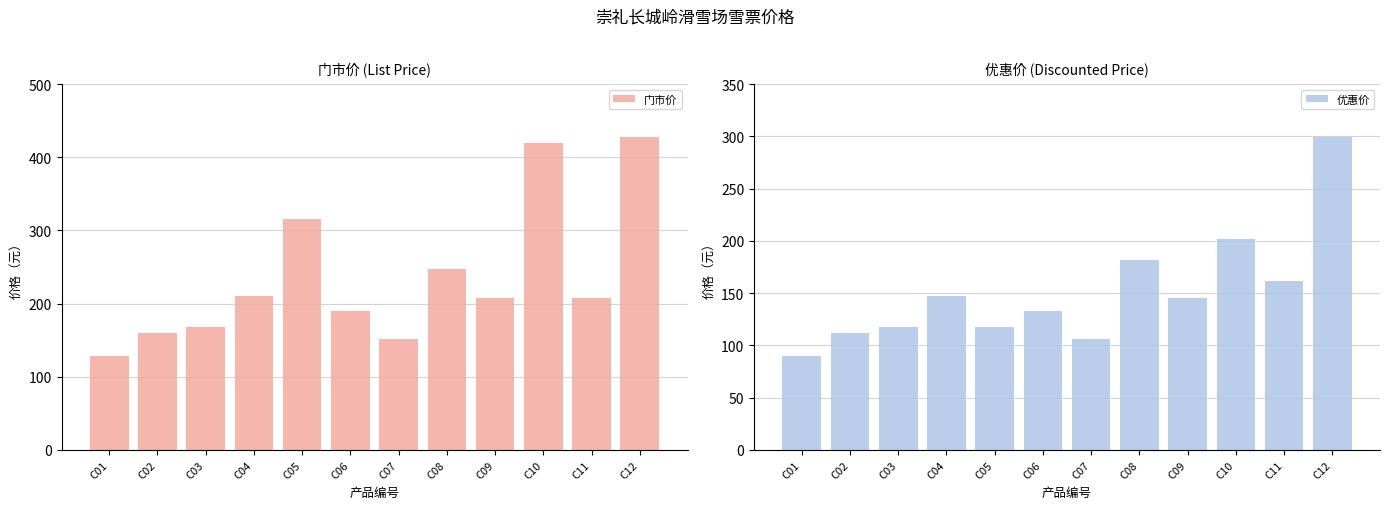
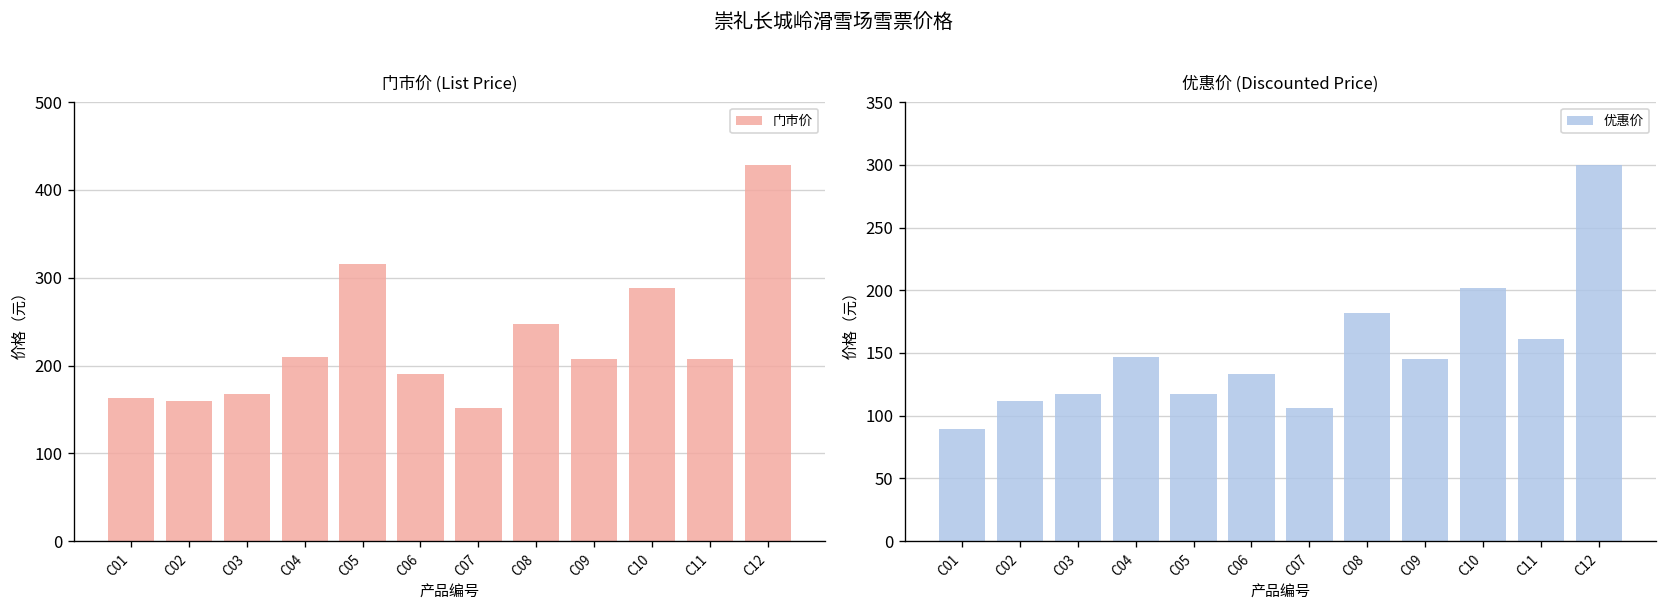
门市价 (List Price), C01: 130 -> 160
门市价 (List Price), C10: 420 -> 290
